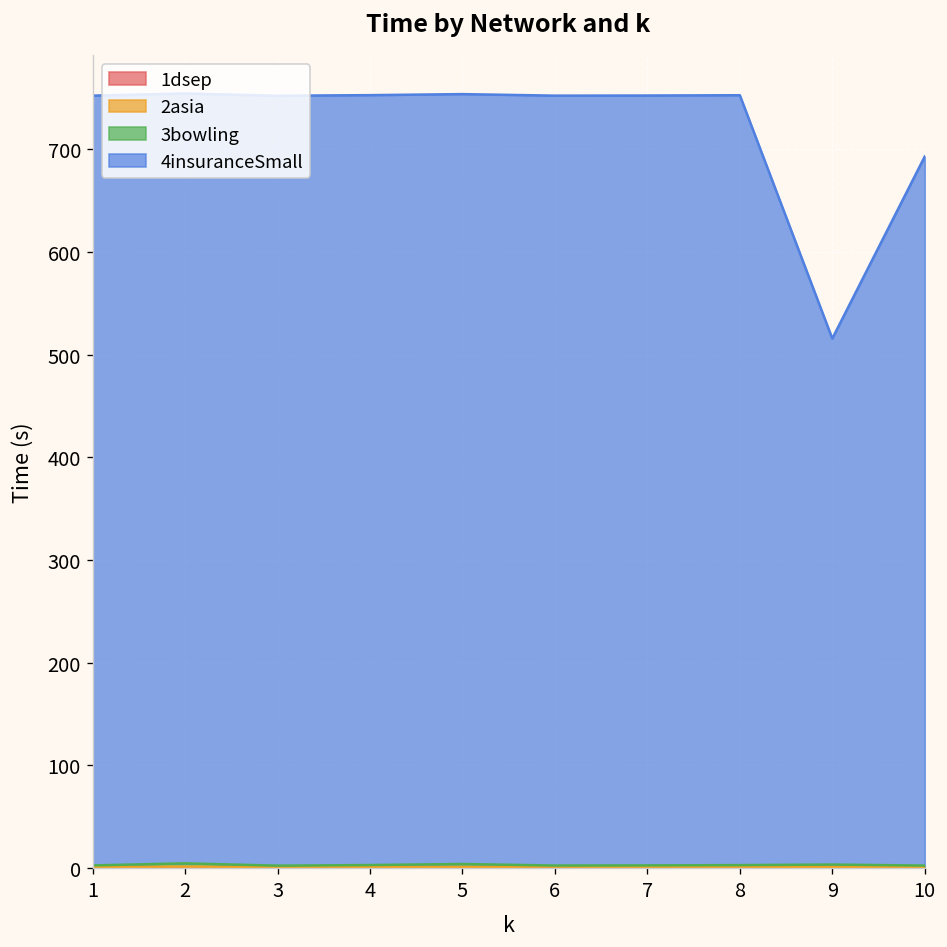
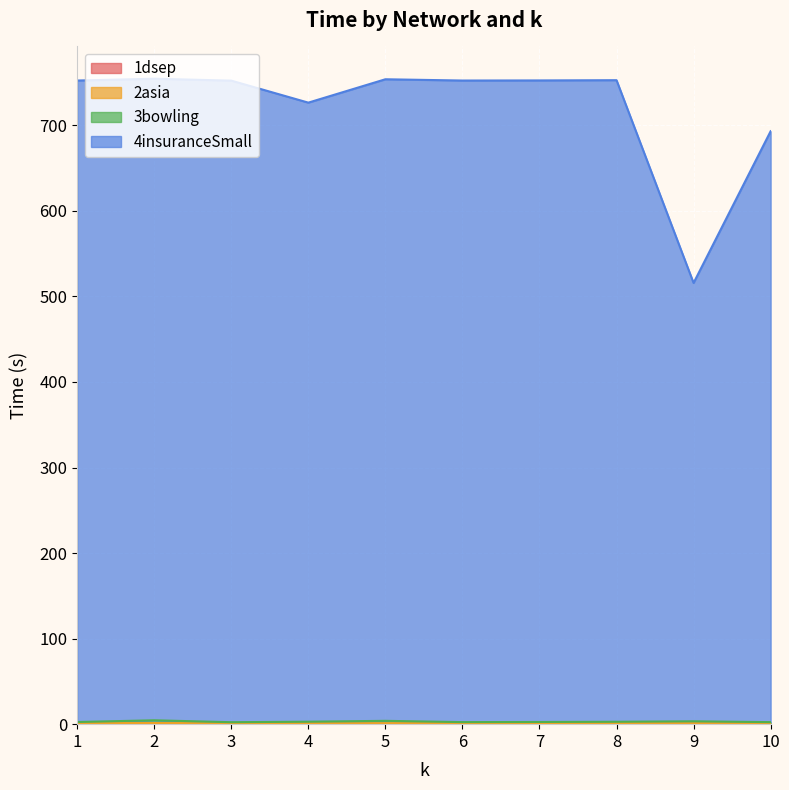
4insuranceSmall, 4: 750 -> 720
